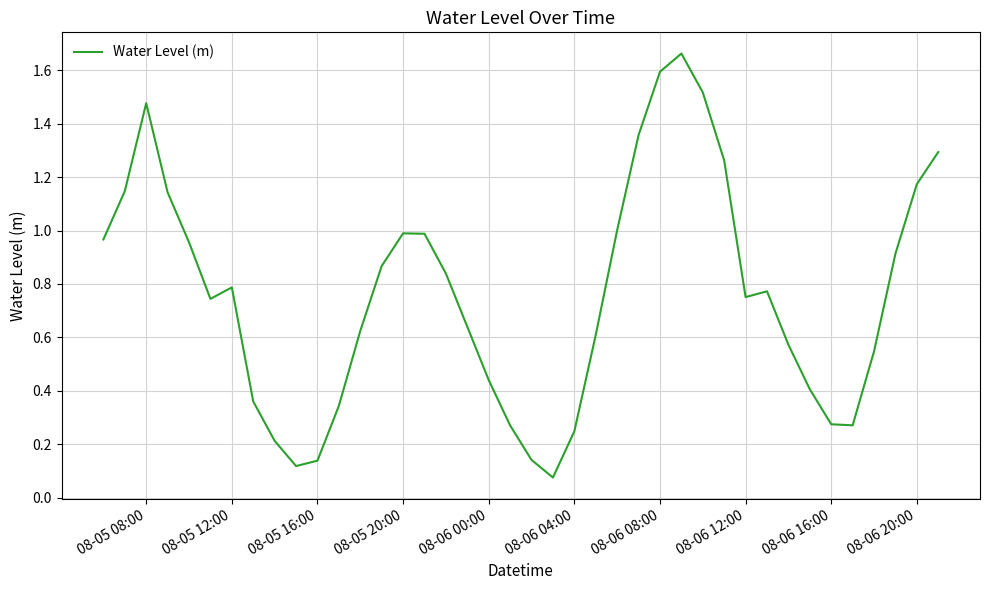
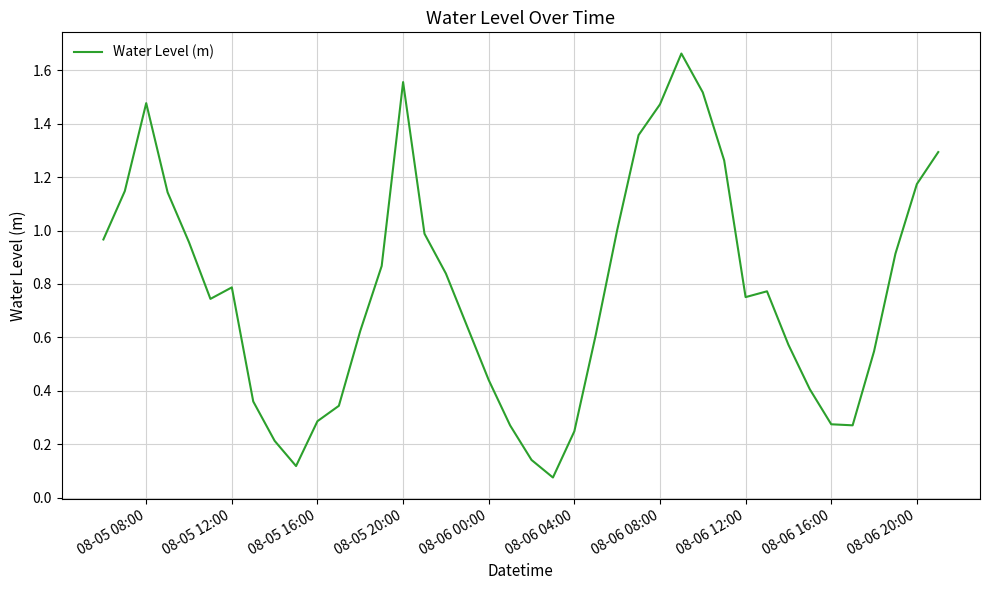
08-05 16:00: 0.14 -> 0.29
08-05 20:00: 0.99 -> 1.56
08-06 08:00: 1.59 -> 1.47
